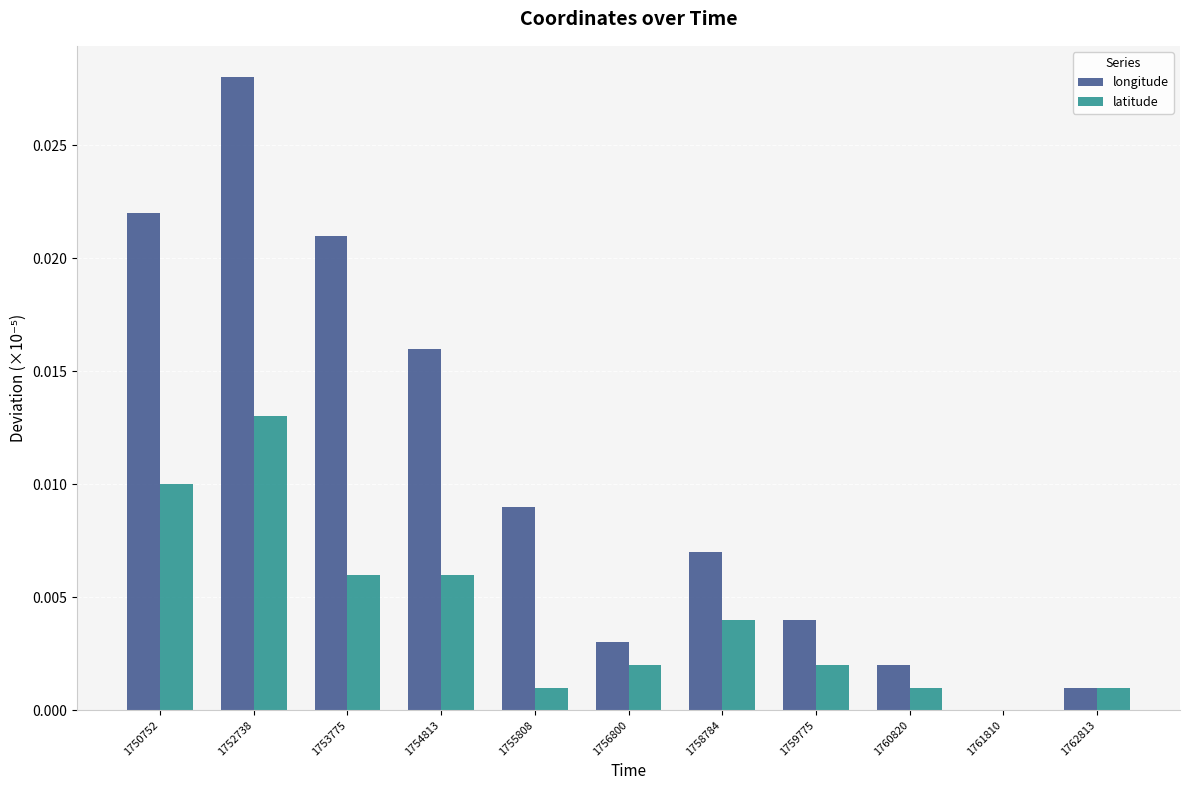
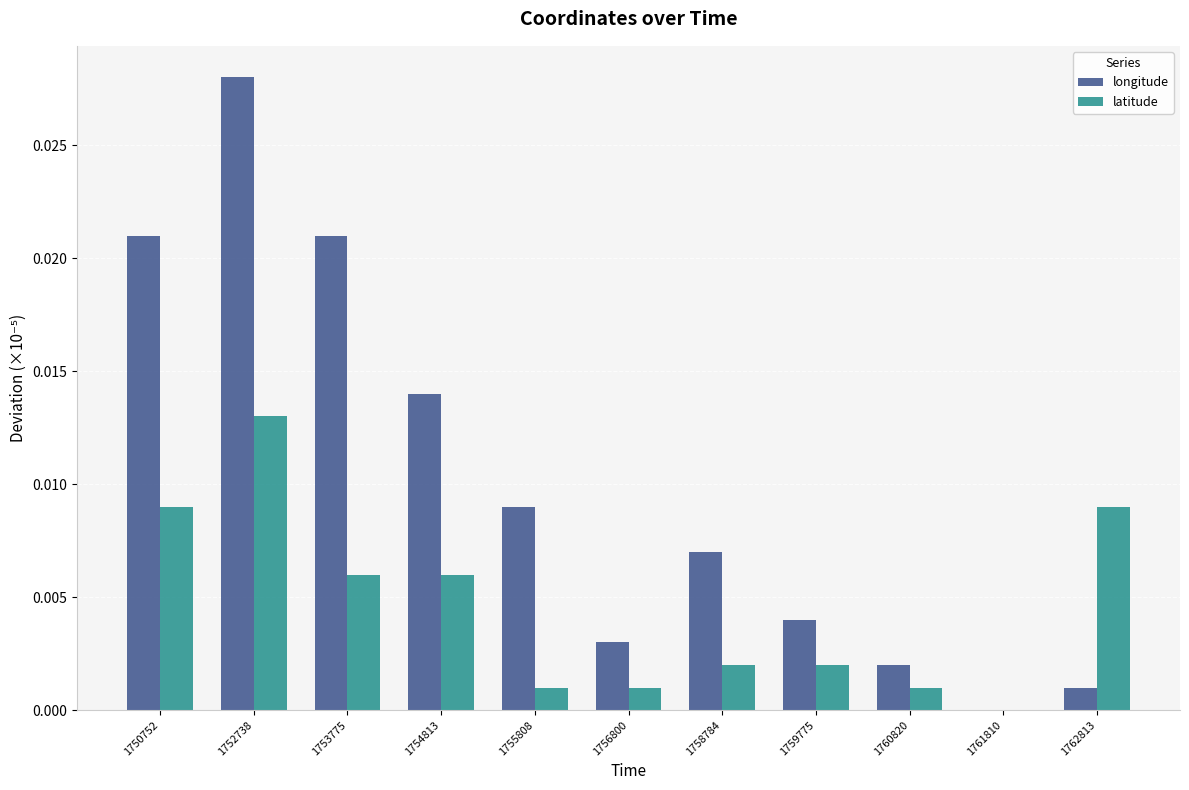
longitude, 1750752: 0.0220 -> 0.0210
latitude, 1750752: 0.0100 -> 0.0090
longitude, 1754813: 0.0160 -> 0.0140
latitude, 1756800: 0.0020 -> 0.0010
latitude, 1758784: 0.0040 -> 0.0020
latitude, 1762813: 0.0010 -> 0.0090
